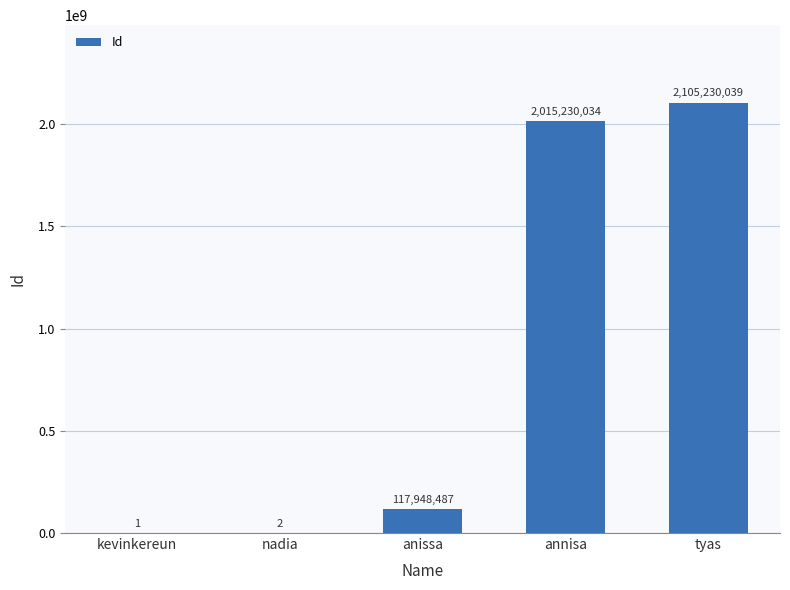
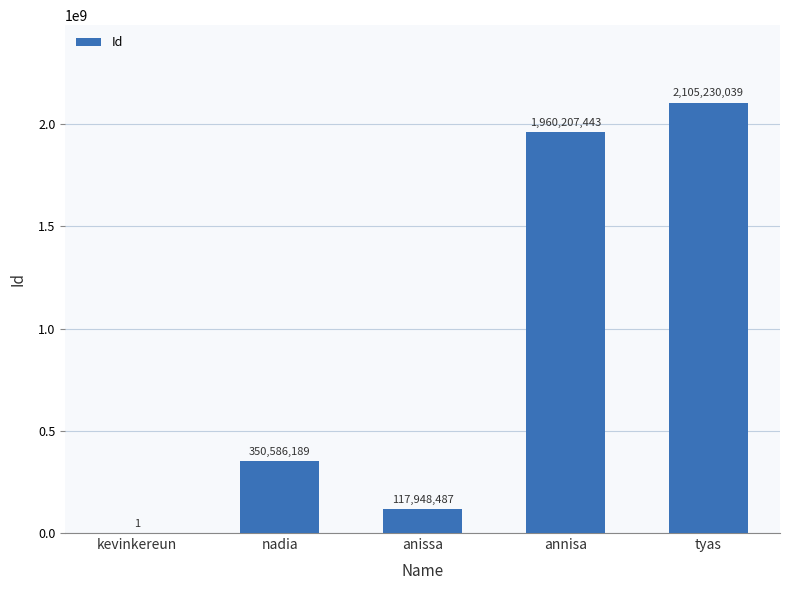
nadia: 2 -> 350,586,189
annisa: 2,015,230,034 -> 1,960,207,443
